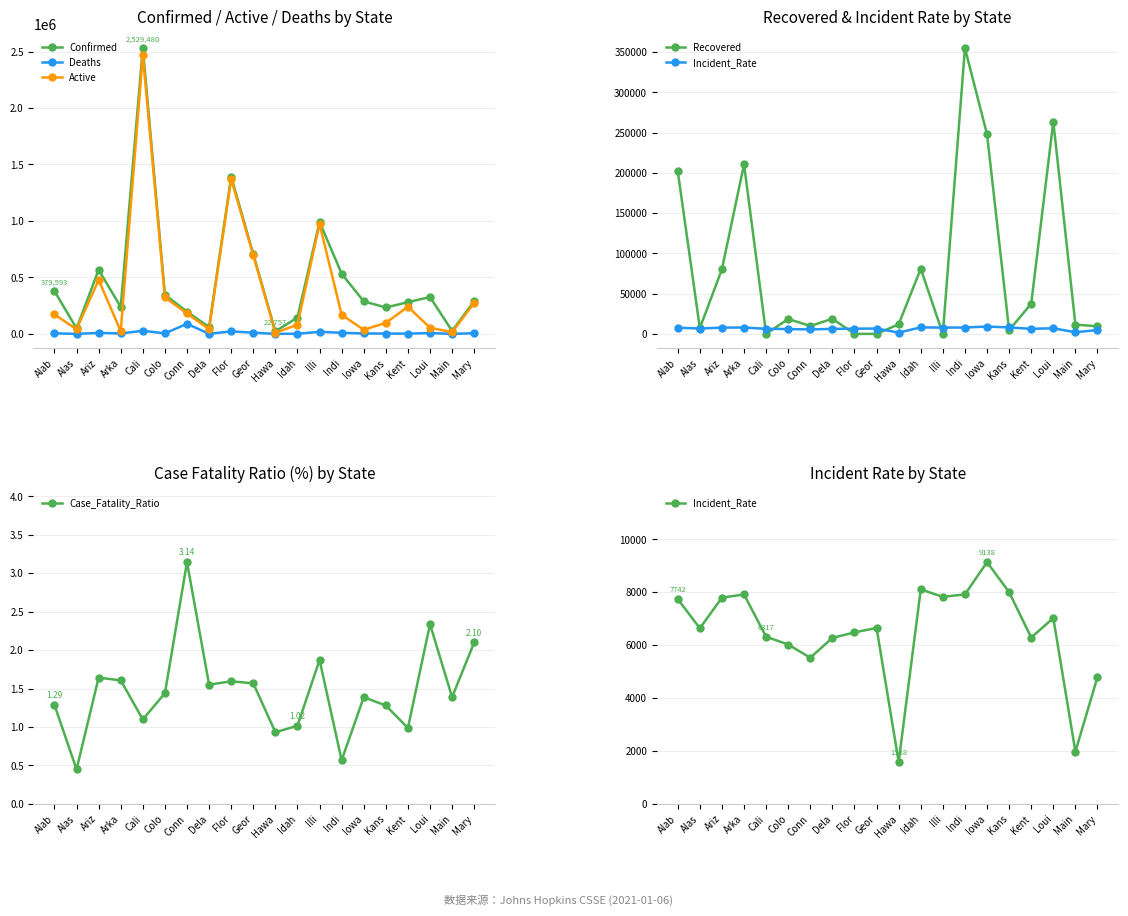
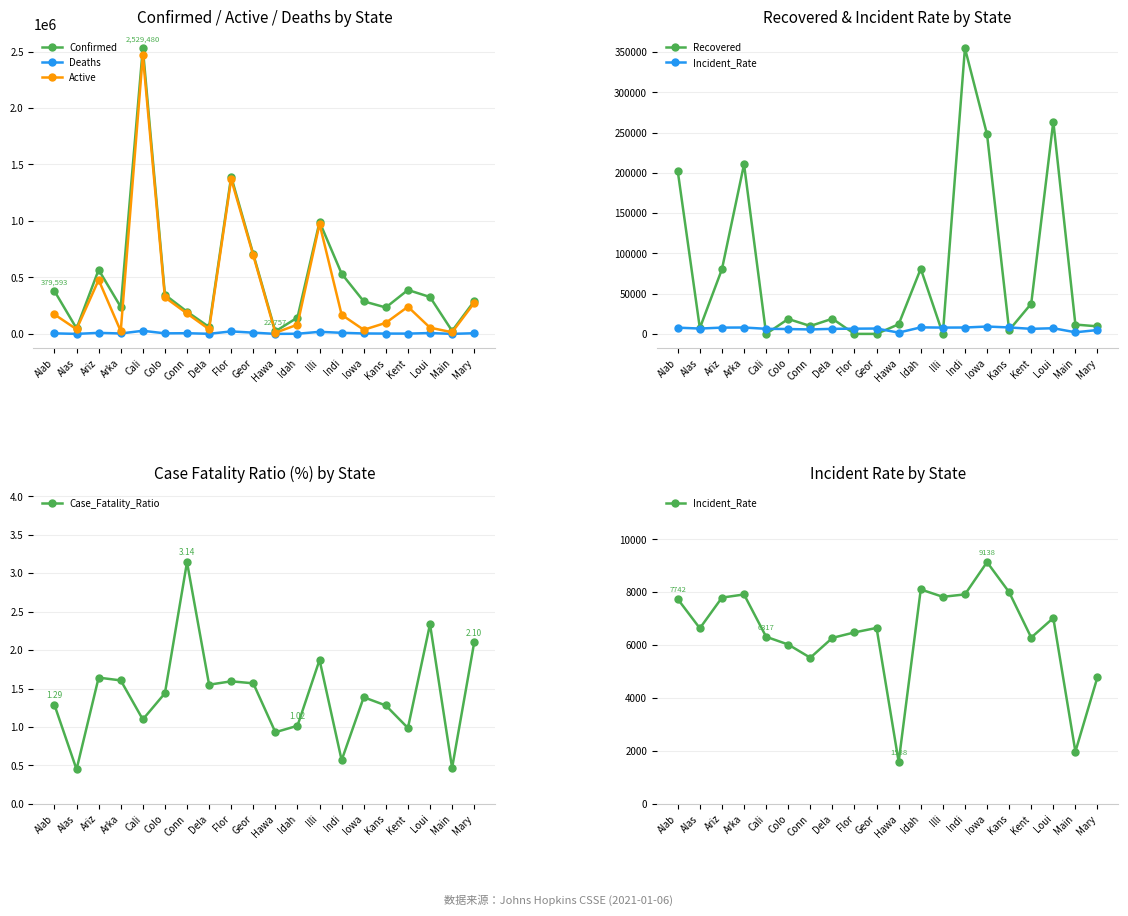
Confirmed / Active / Deaths by State, Deaths, Conn: 90000 -> 10000
Confirmed / Active / Deaths by State, Confirmed, Kent: 280000 -> 390000
Case Fatality Ratio (%) by State, Main: 1.4 -> 0.5
